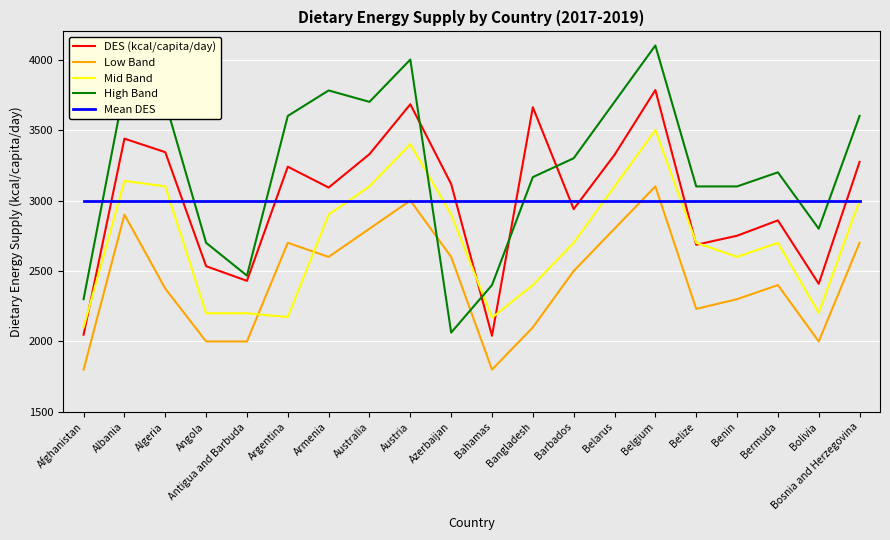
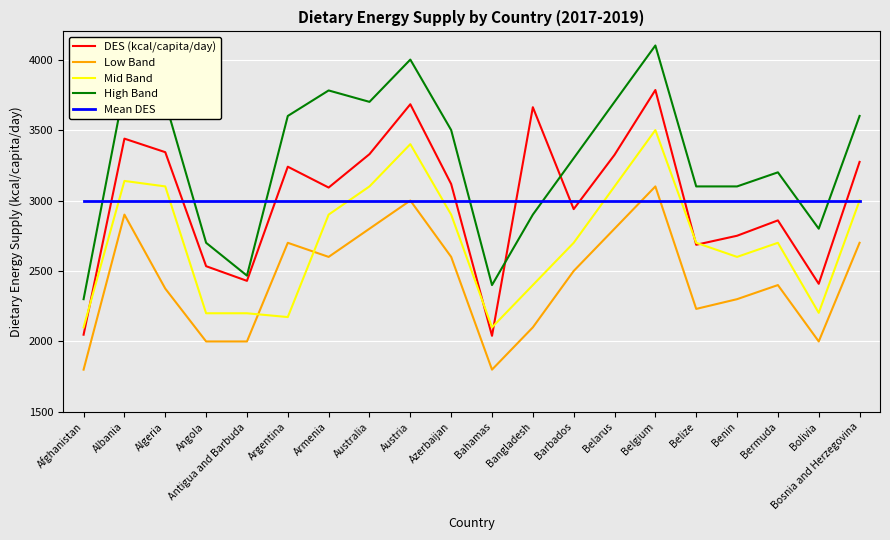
High Band, Azerbaijan: 2060 -> 3500
Mid Band, Bahamas: 2170 -> 2100
High Band, Bangladesh: 3170 -> 2900
